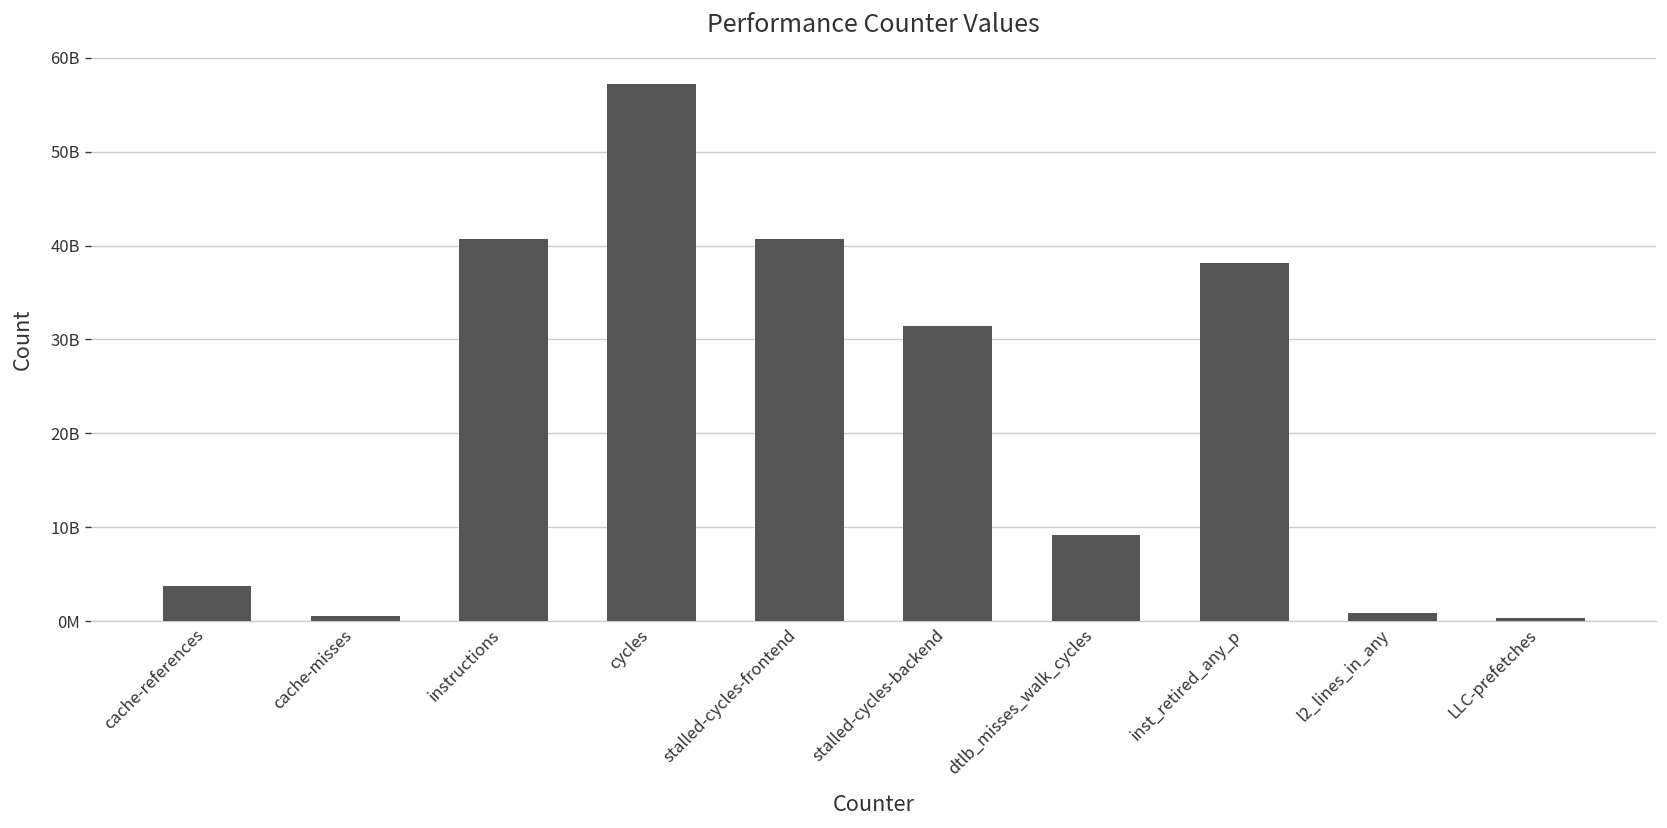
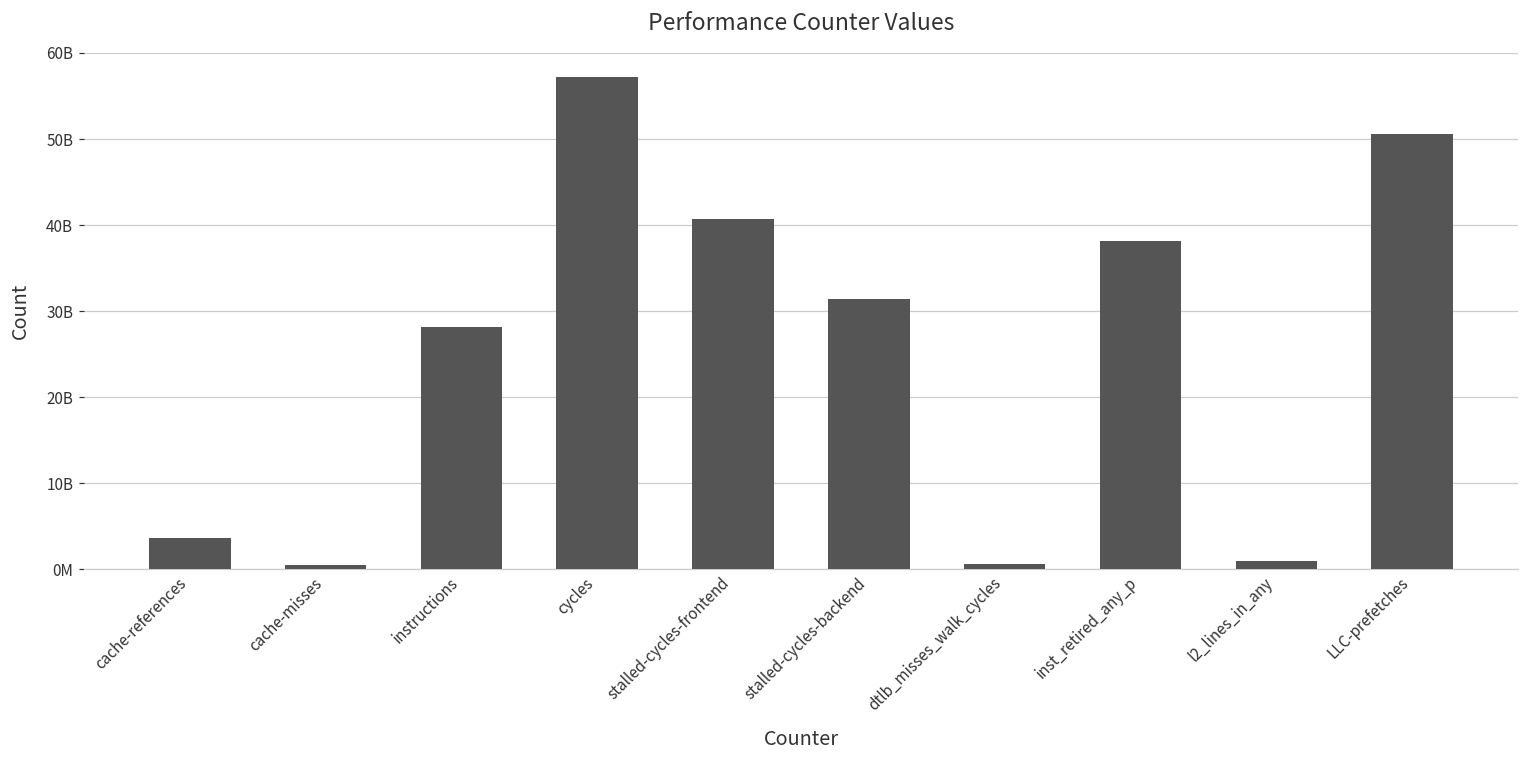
instructions: 41000000000 -> 28000000000
dtlb_misses_walk_cycles: 9000000000 -> 1000000000
LLC-prefetches: 0 -> 51000000000
